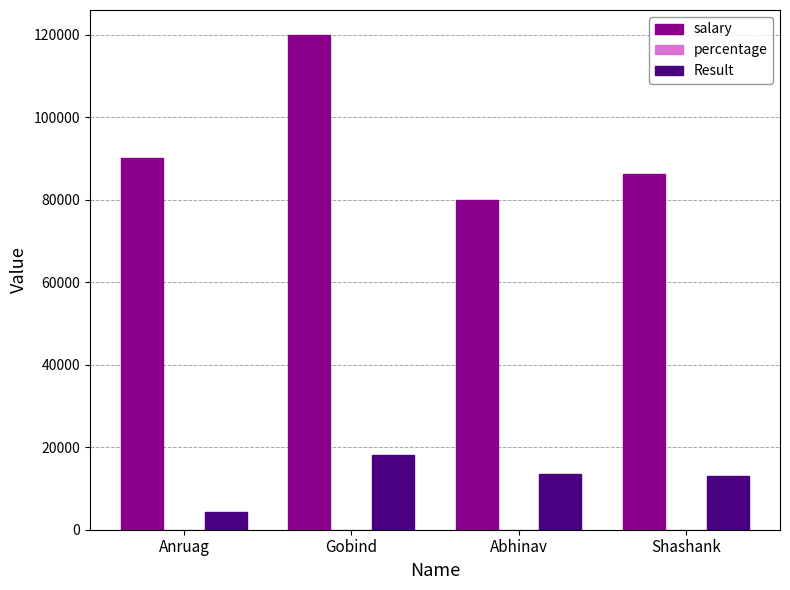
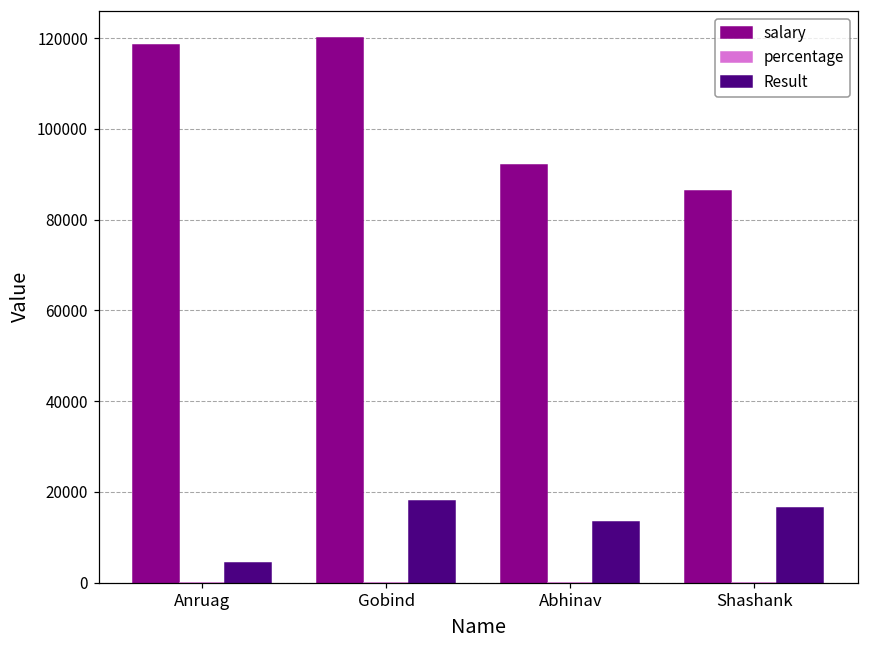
salary, Anruag: 90000 -> 118000
salary, Abhinav: 80000 -> 92000
Result, Shashank: 13000 -> 16000
